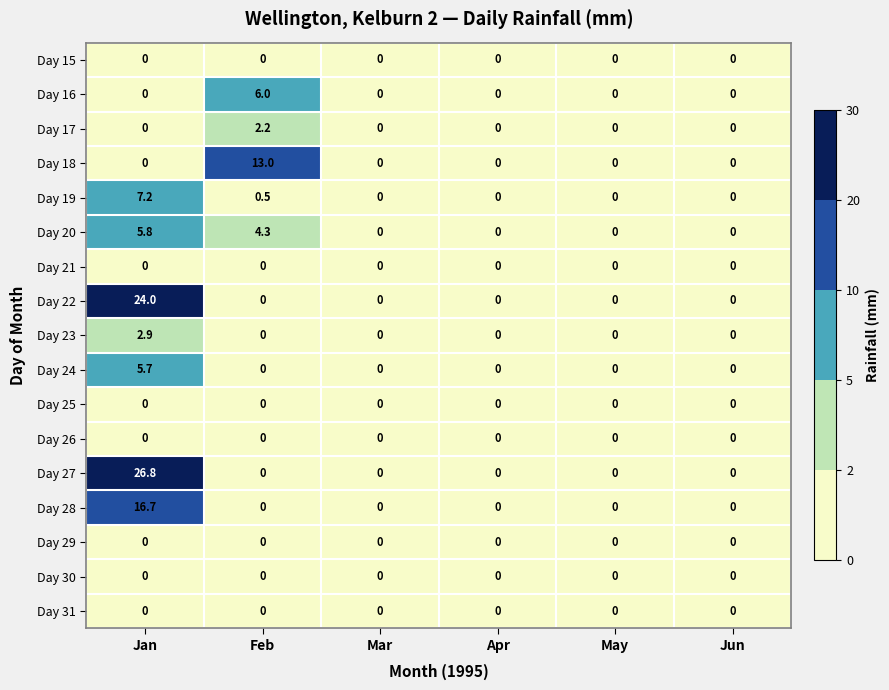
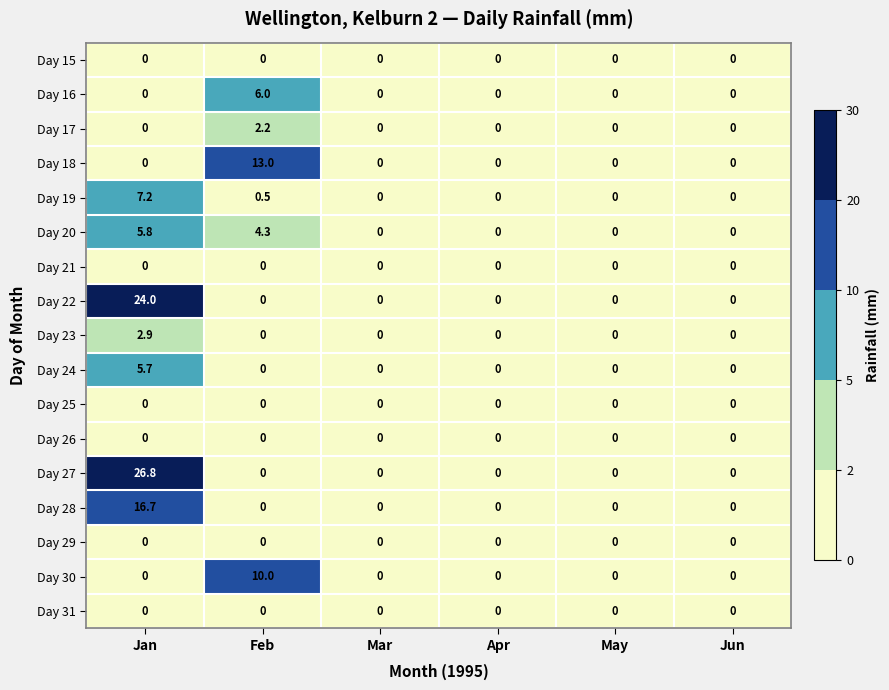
Day 30, Feb: 0 -> 10.0
